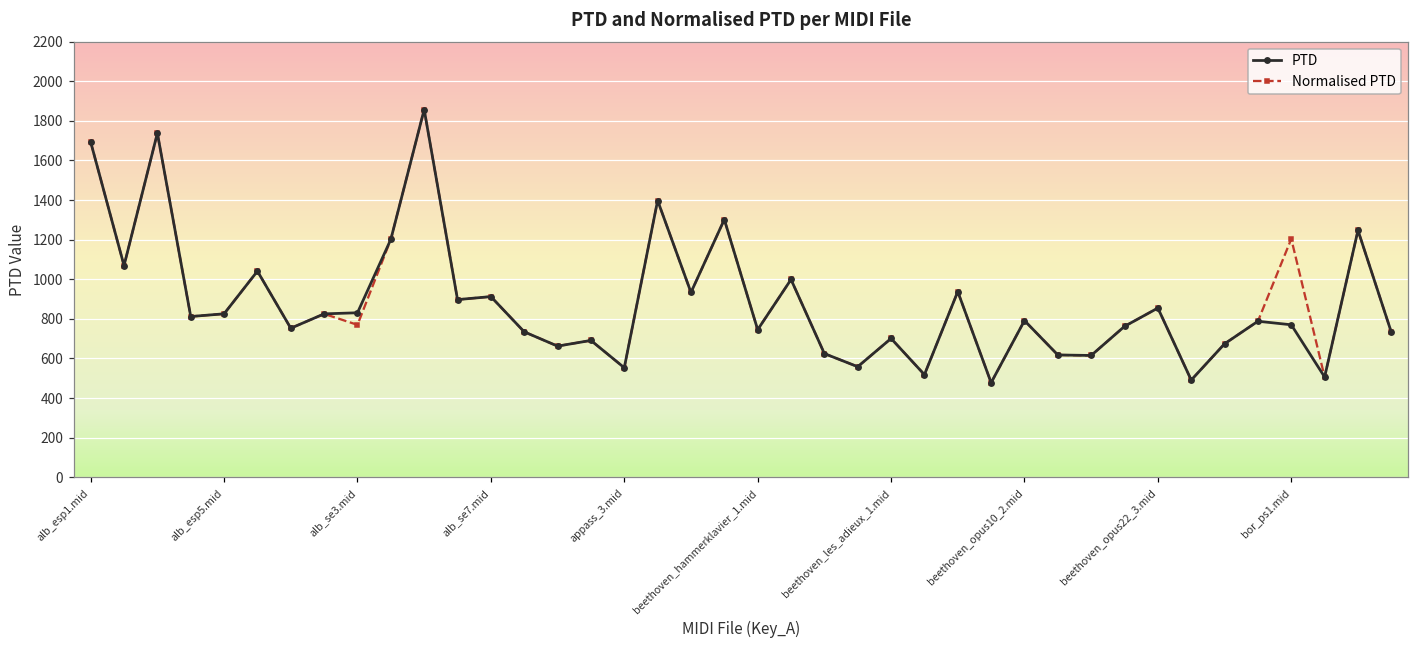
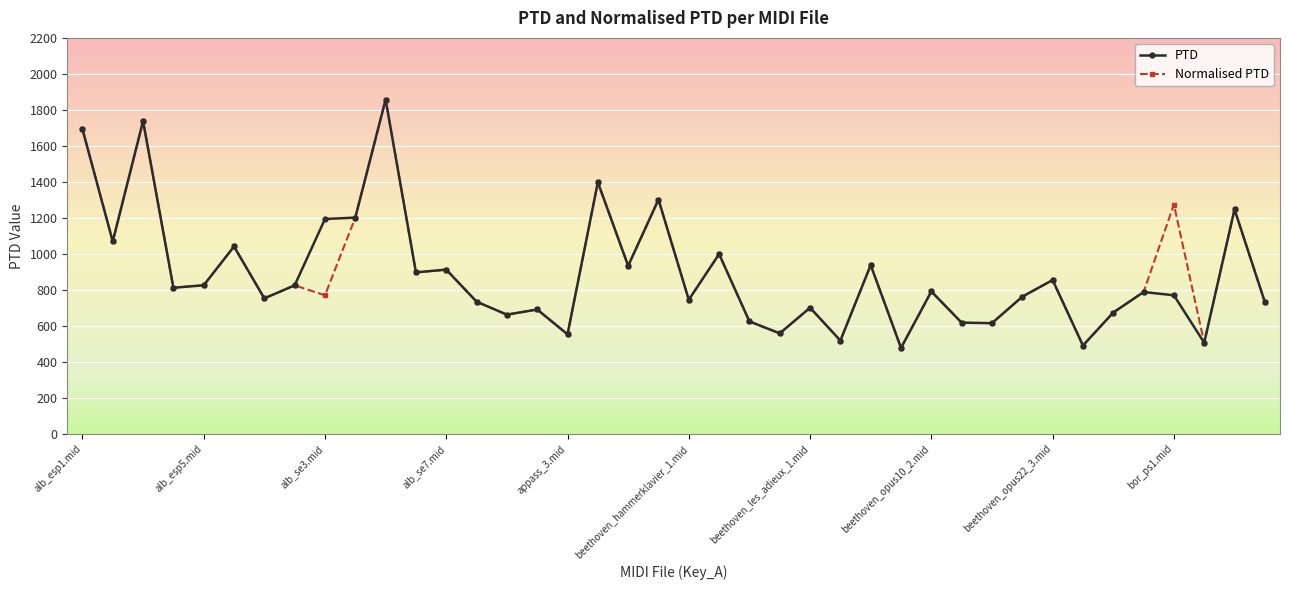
PTD, alb_se3.mid: 830 -> 1190
Normalised PTD, bor_ps1.mid: 1200 -> 1270
